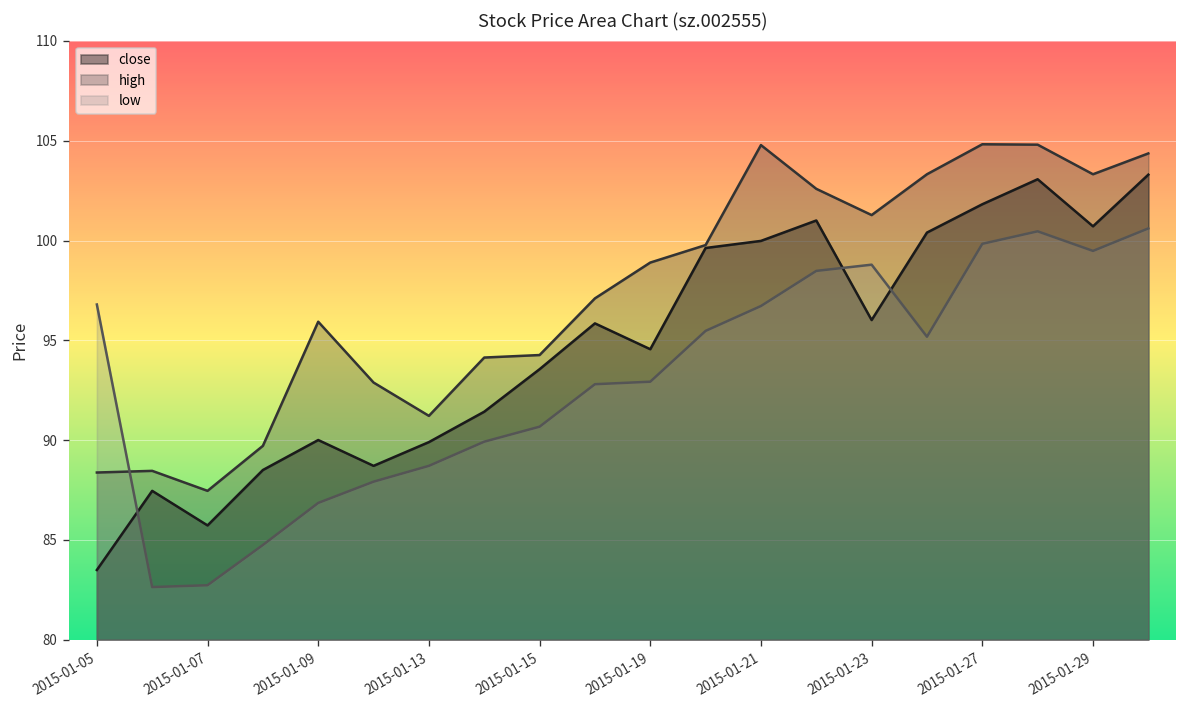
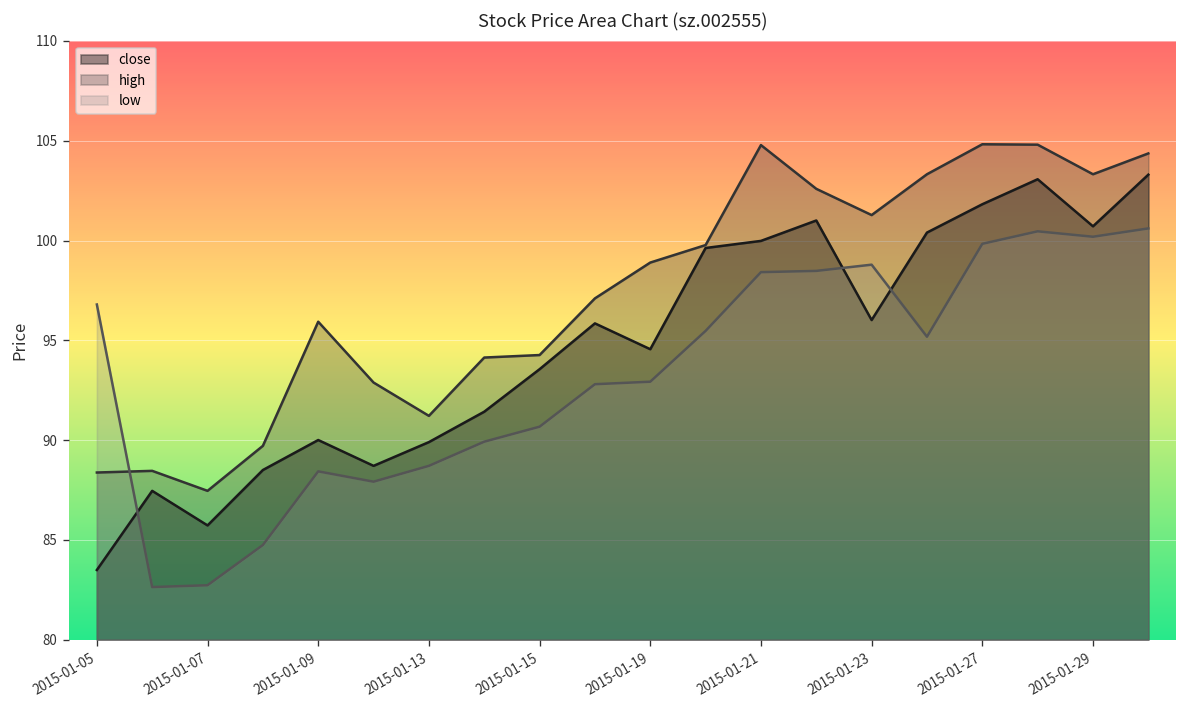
low, 2015-01-09: 86.9 -> 88.4
low, 2015-01-21: 96.7 -> 98.4
low, 2015-01-29: 99.5 -> 100.2
